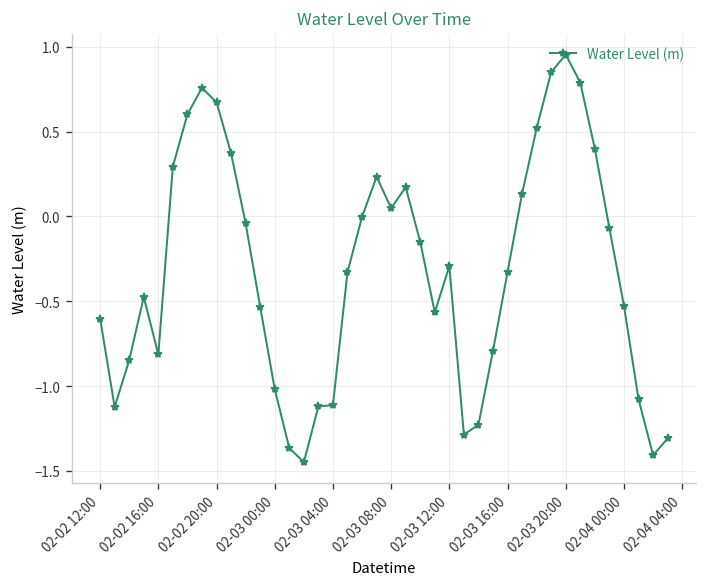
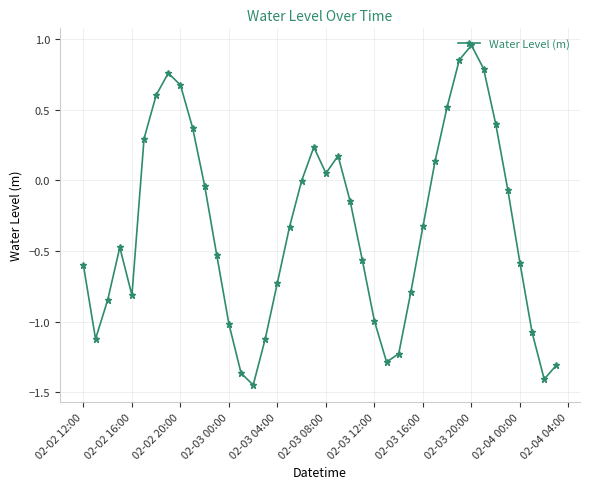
02-03 04:00: -1.11 -> -0.72
02-03 12:00: -0.29 -> -1.00
02-04 00:00: -0.53 -> -0.59
